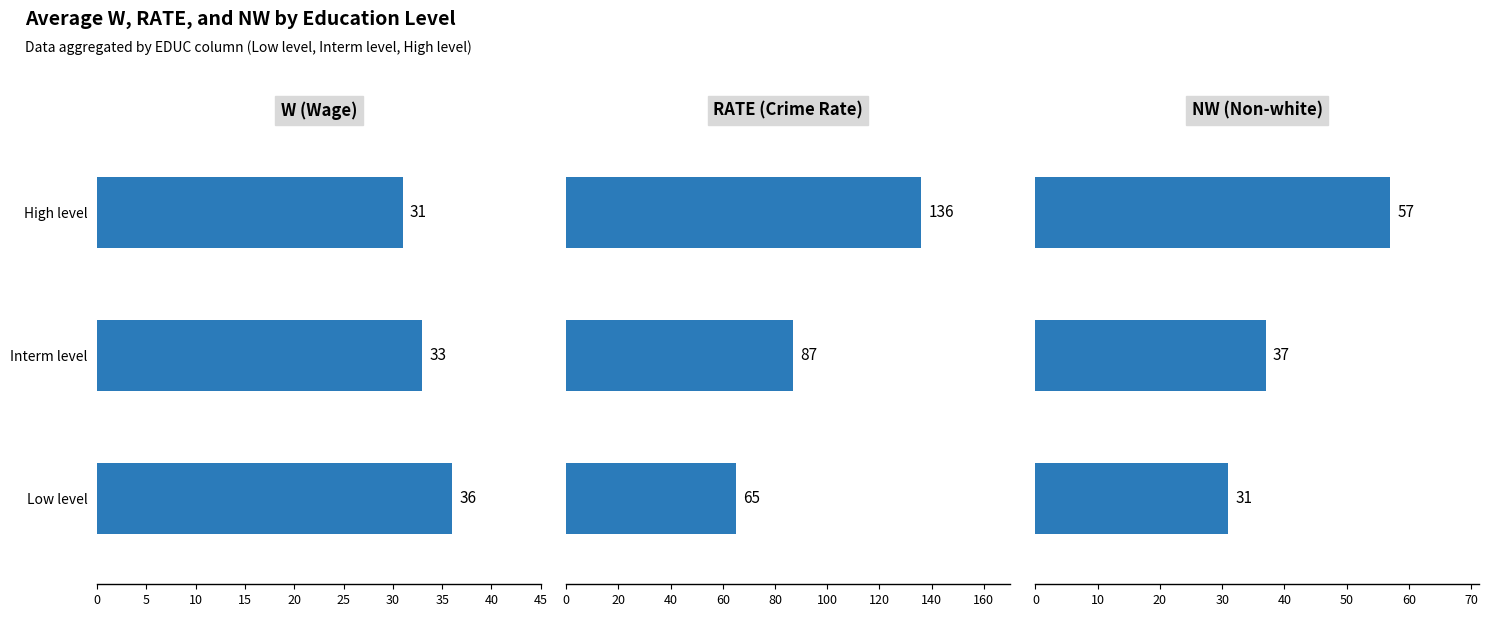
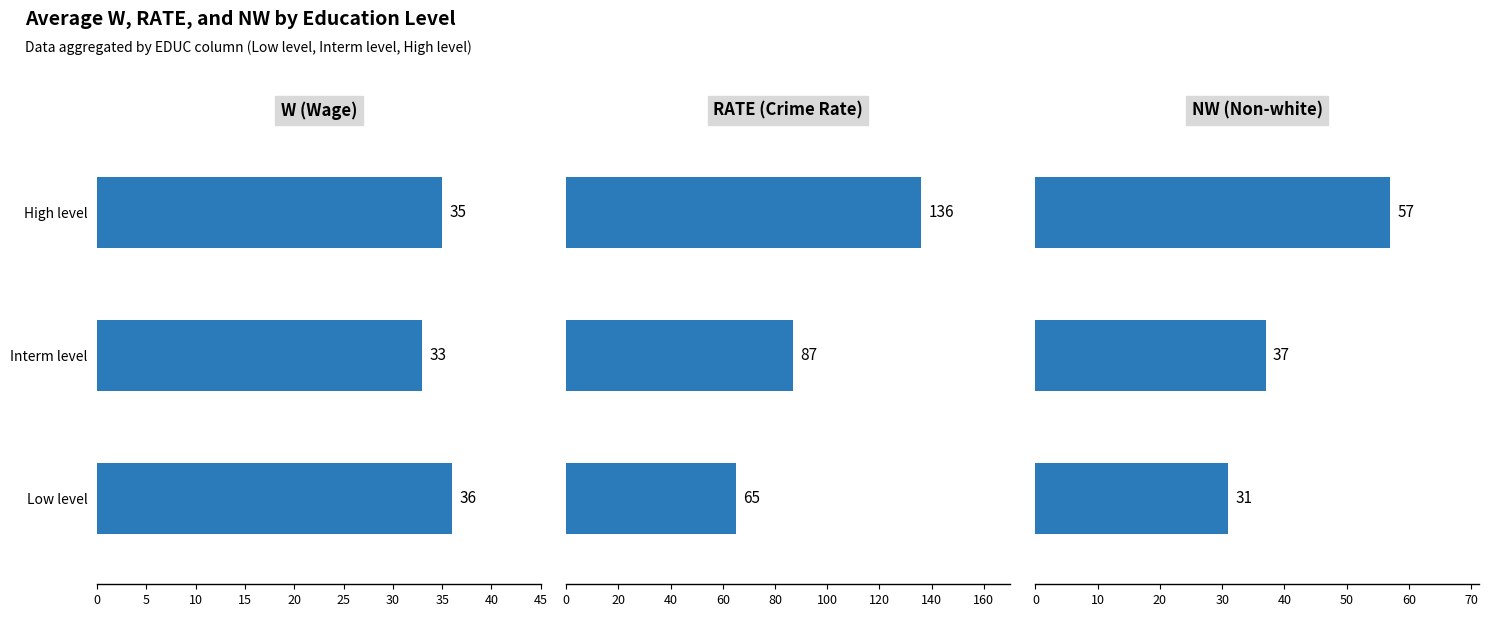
W (Wage), High level: 31 -> 35
